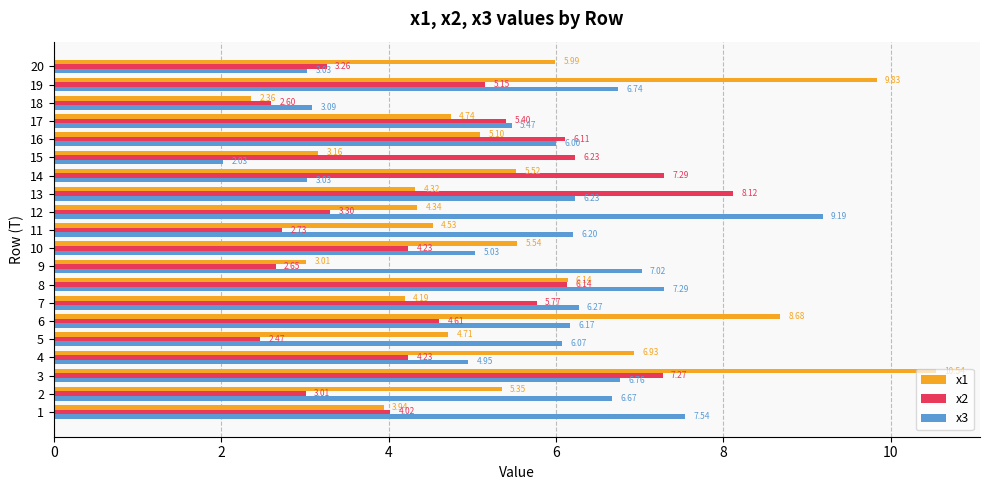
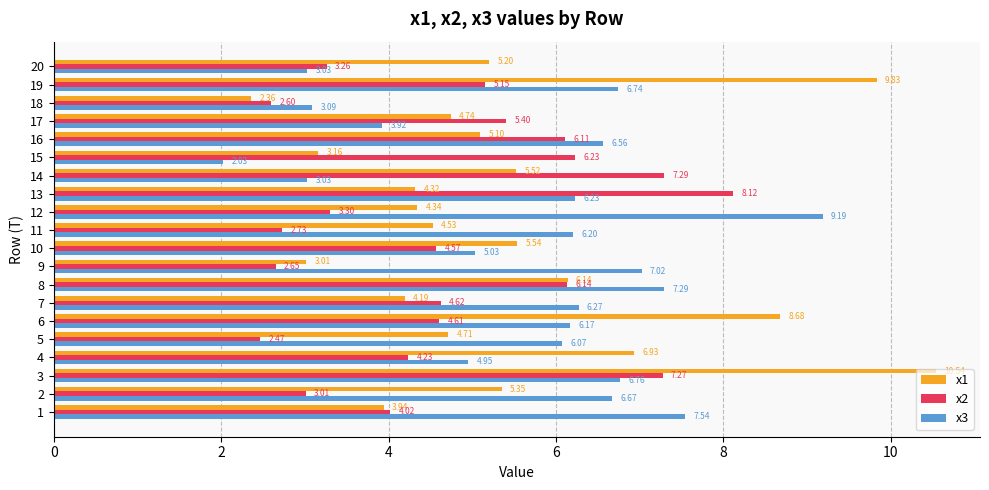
x1, 20: 5.99 -> 5.20
x3, 17: 5.47 -> 3.92
x3, 16: 6.00 -> 6.56
x2, 10: 4.23 -> 4.57
x2, 7: 5.77 -> 4.62
